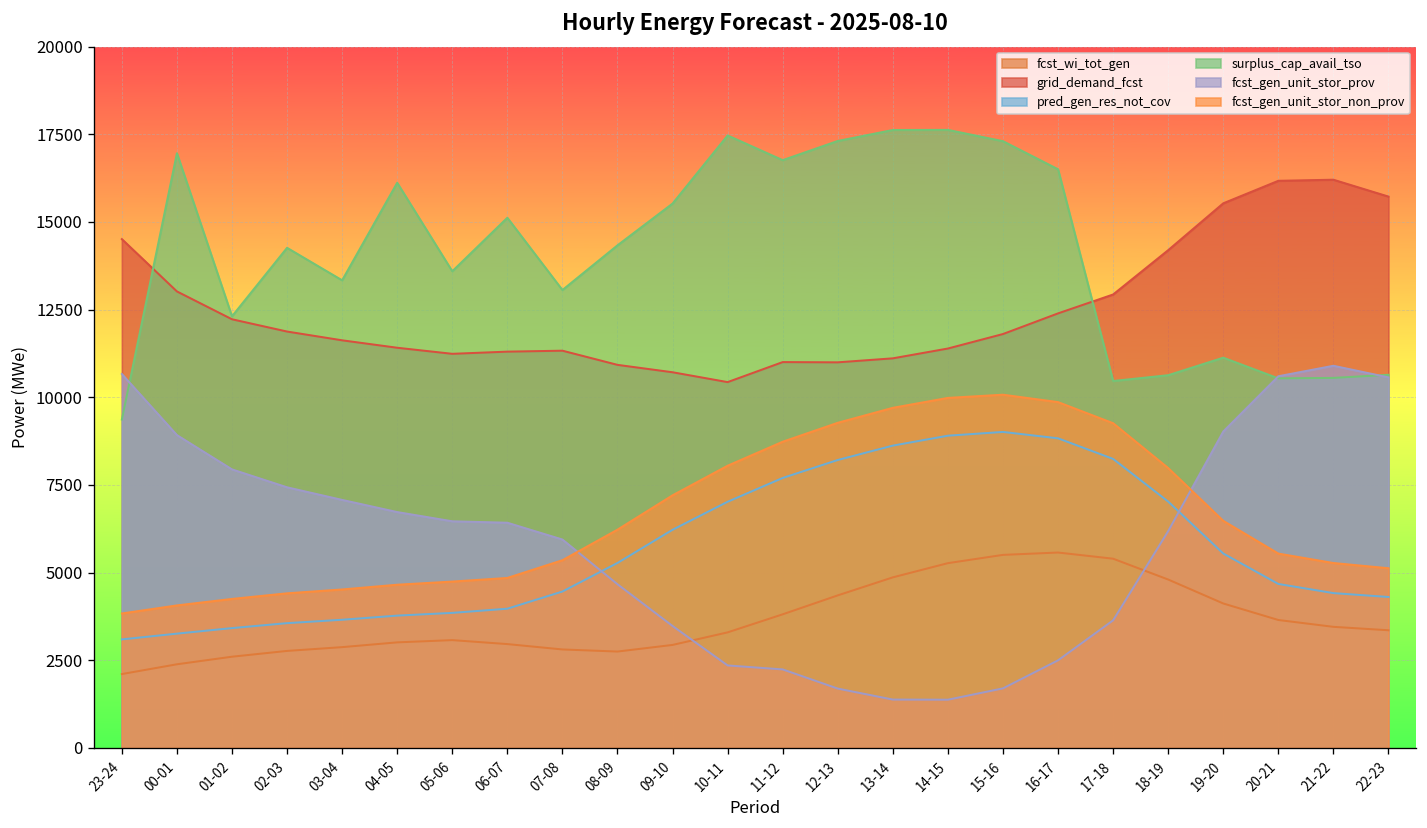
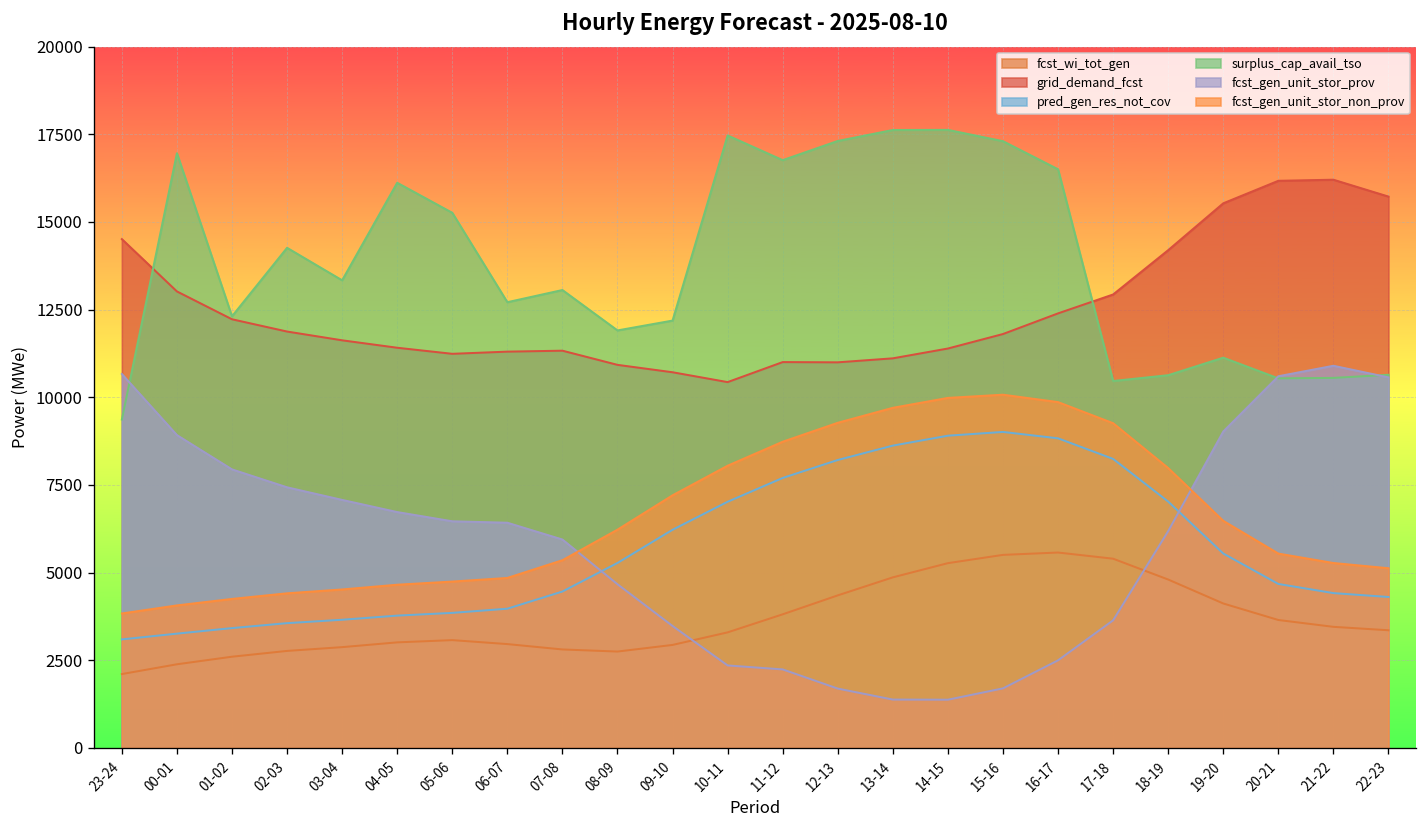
surplus_cap_avail_tso, 05-06: 13600 -> 15300
surplus_cap_avail_tso, 06-07: 15100 -> 12700
surplus_cap_avail_tso, 08-09: 14300 -> 11900
surplus_cap_avail_tso, 09-10: 15500 -> 12200
